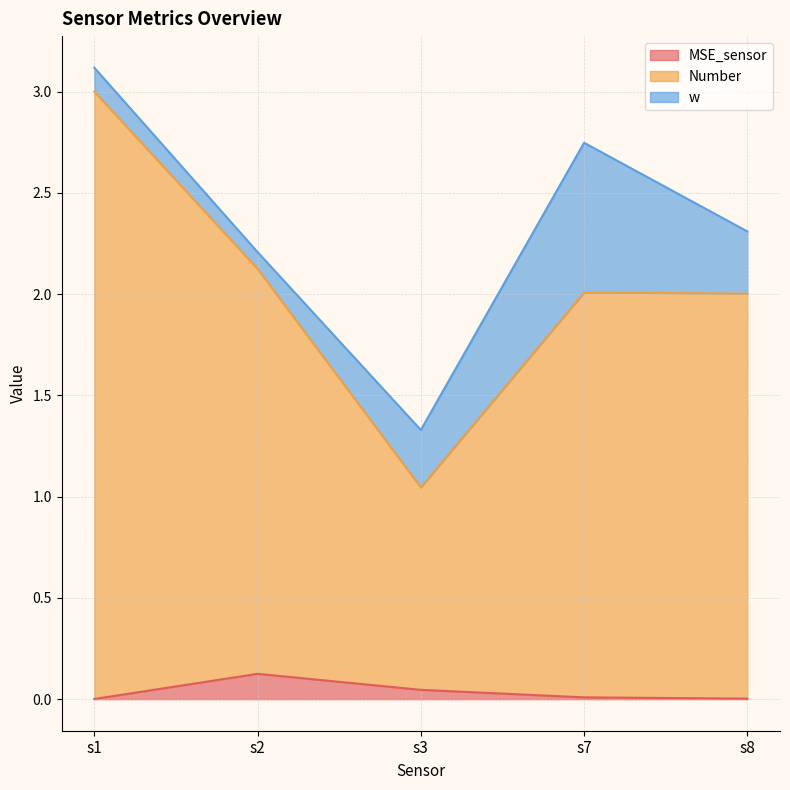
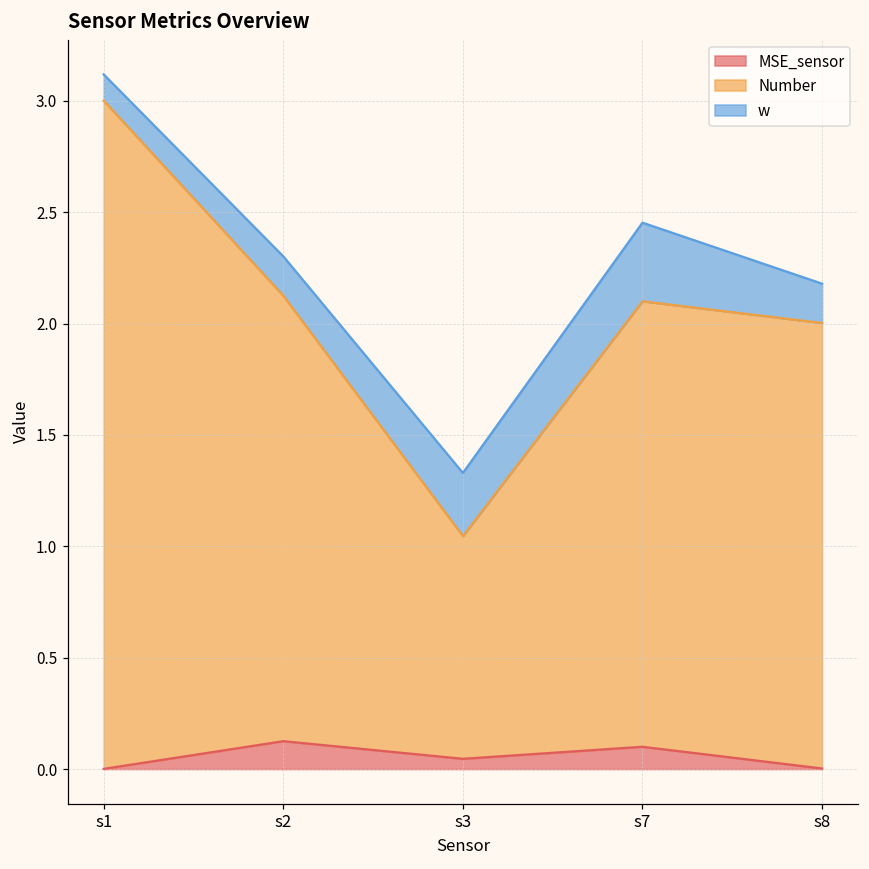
w, s2: 0.08 -> 0.18
MSE_sensor, s7: 0.01 -> 0.10
w, s7: 0.74 -> 0.35
w, s8: 0.31 -> 0.18
